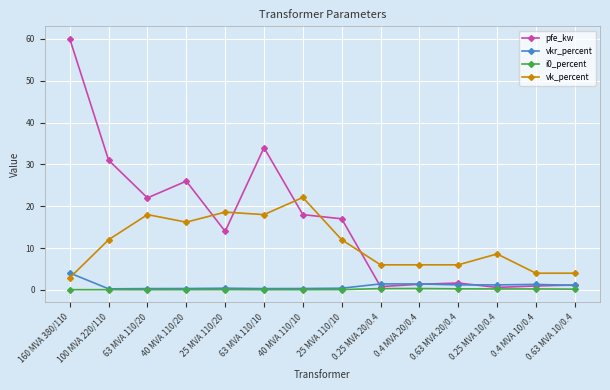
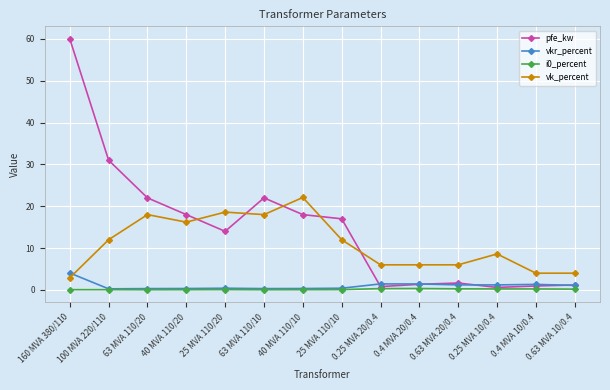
pfe_kw, 40 MVA 110/20: 26 -> 18
pfe_kw, 63 MVA 110/10: 34 -> 22
